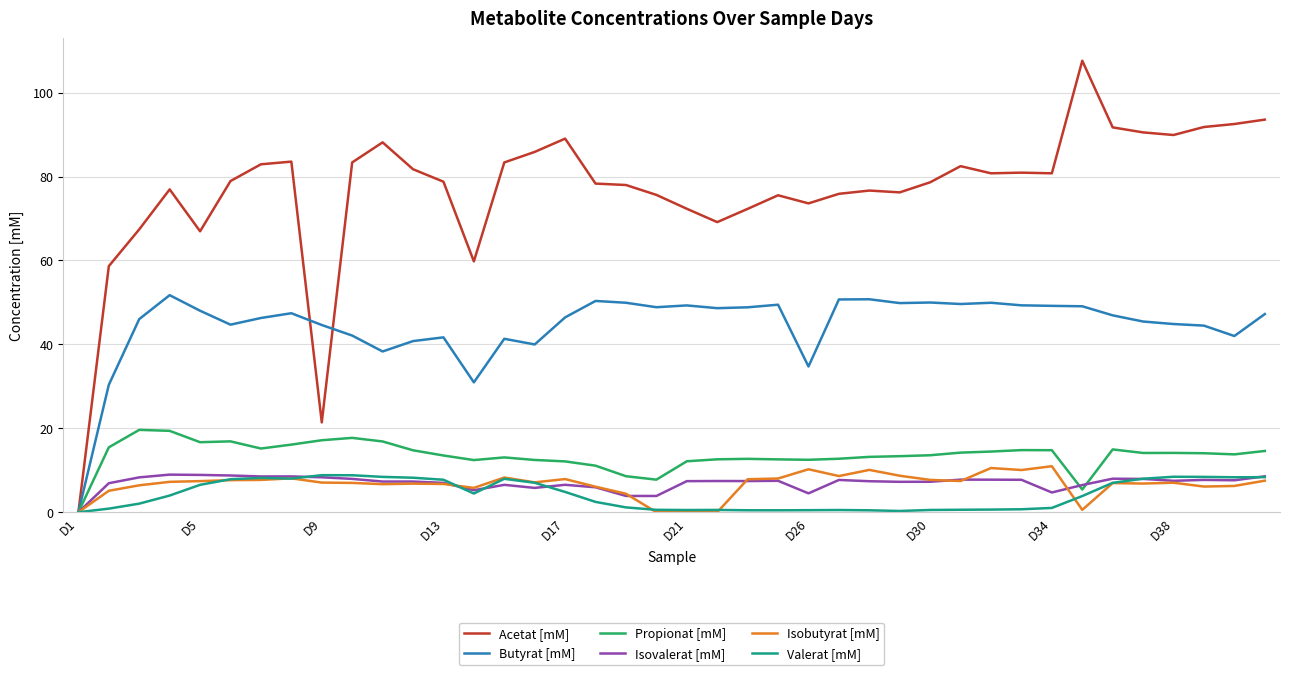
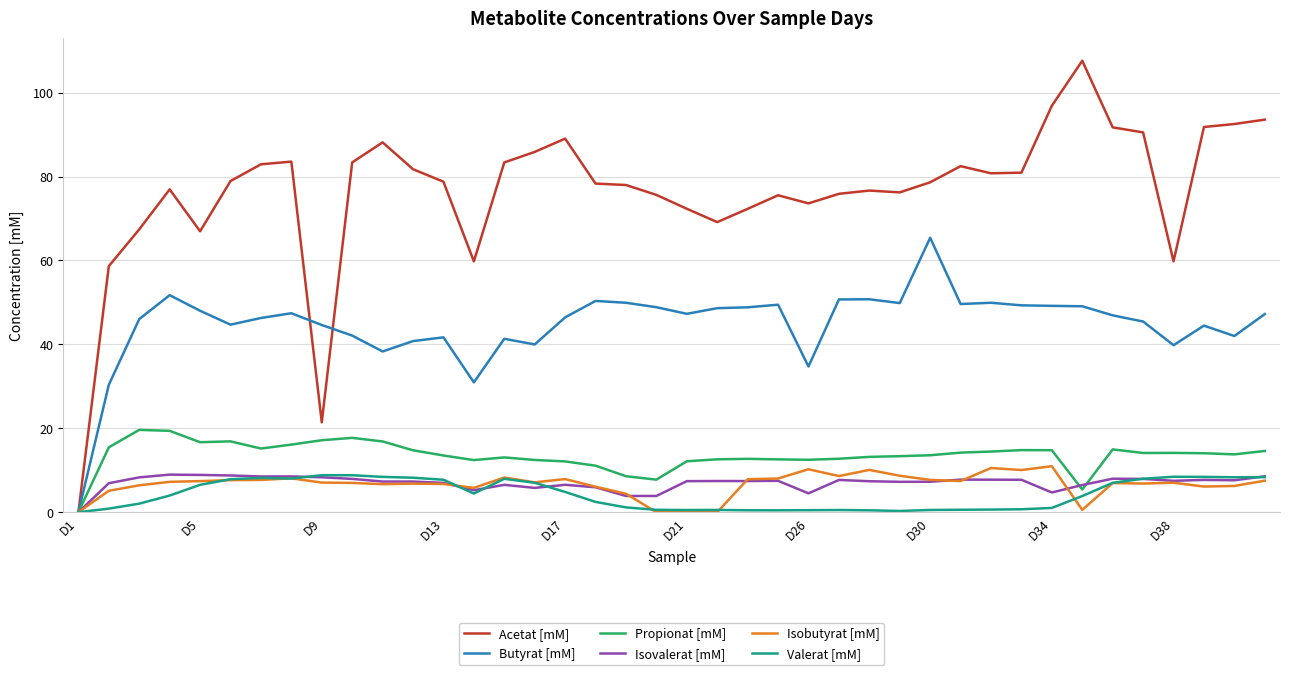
Butyrat [mM], D21: 49 -> 47
Butyrat [mM], D30: 50 -> 65
Acetat [mM], D34: 81 -> 97
Acetat [mM], D38: 90 -> 60
Butyrat [mM], D38: 45 -> 40
